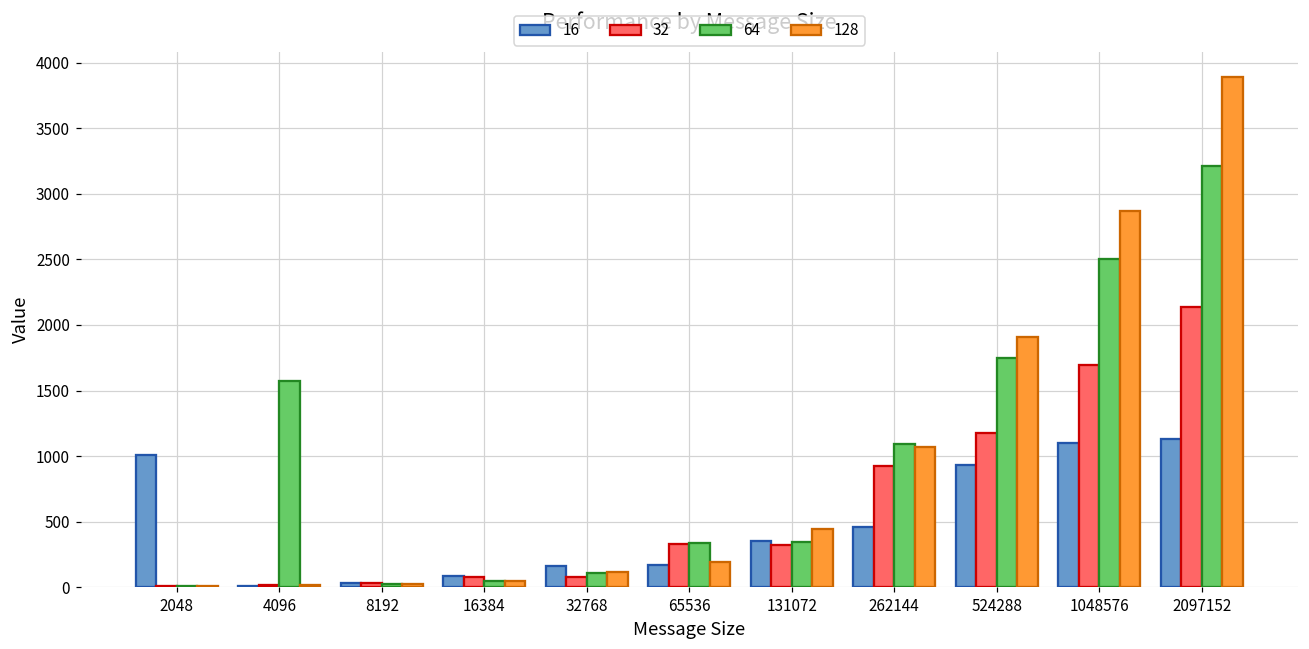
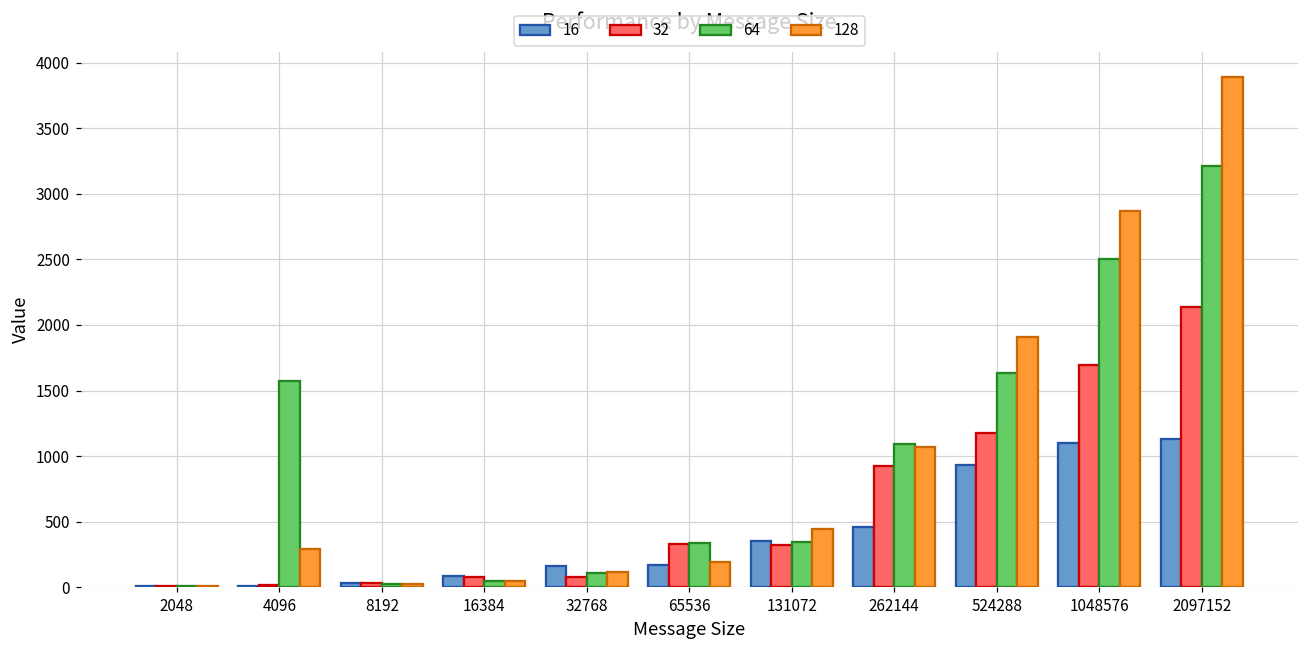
16, 2048: 1010 -> 10
128, 4096: 20 -> 290
64, 524288: 1750 -> 1630
